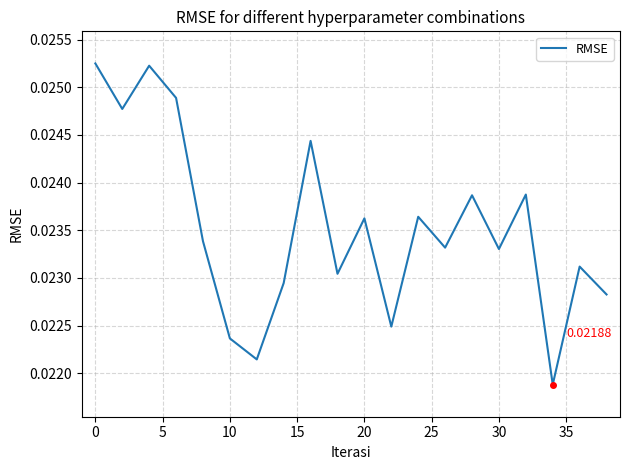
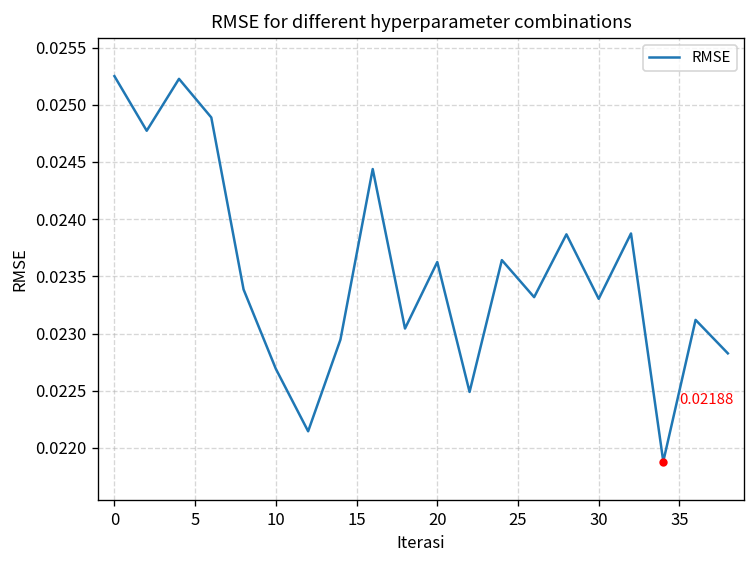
RMSE, 10: 0.0224 -> 0.0227
